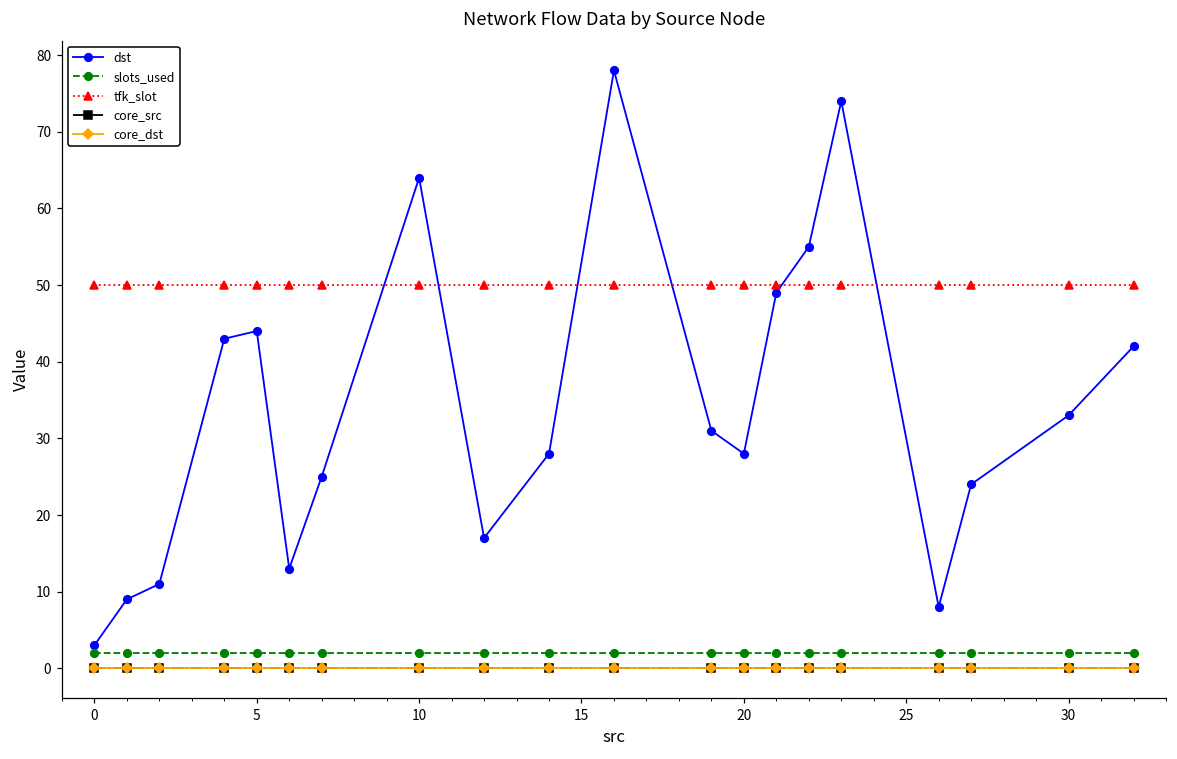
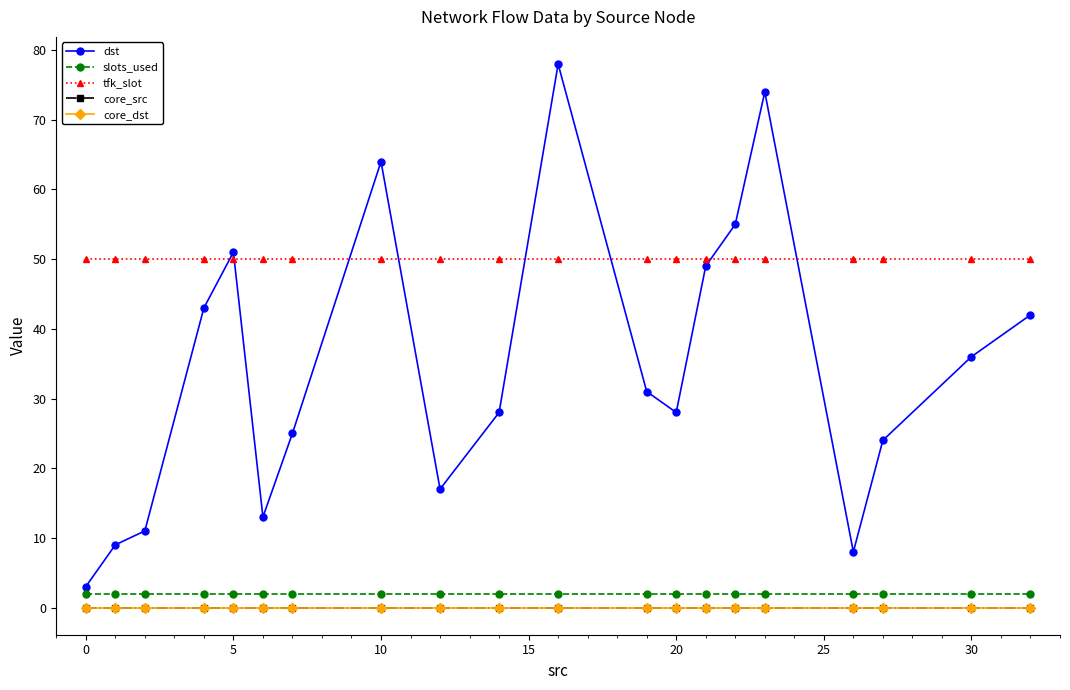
dst, 5: 44 -> 51
dst, 30: 33 -> 36
